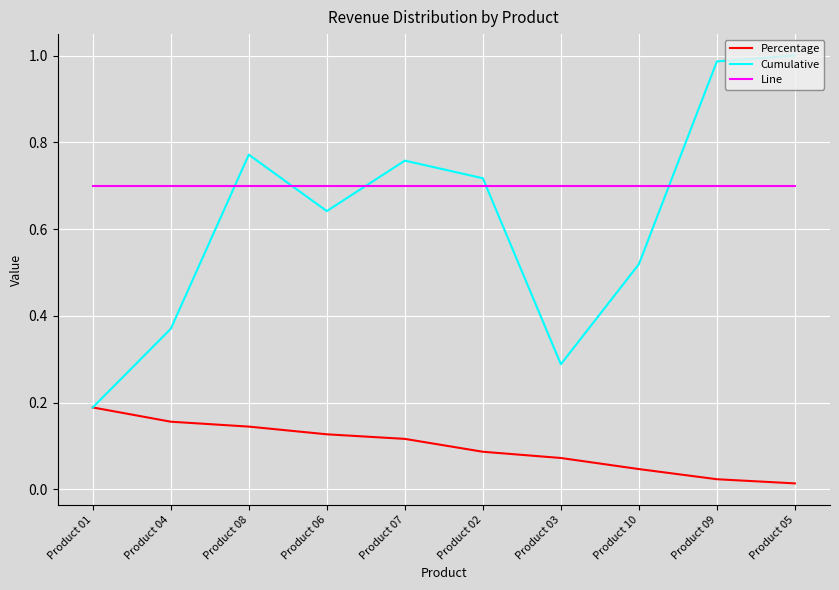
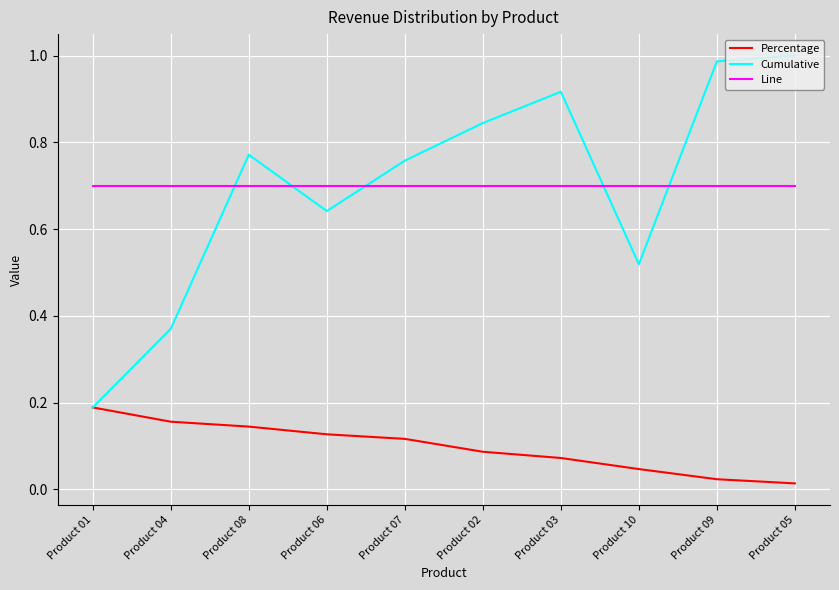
Cumulative, Product 02: 0.72 -> 0.84
Cumulative, Product 03: 0.29 -> 0.92
